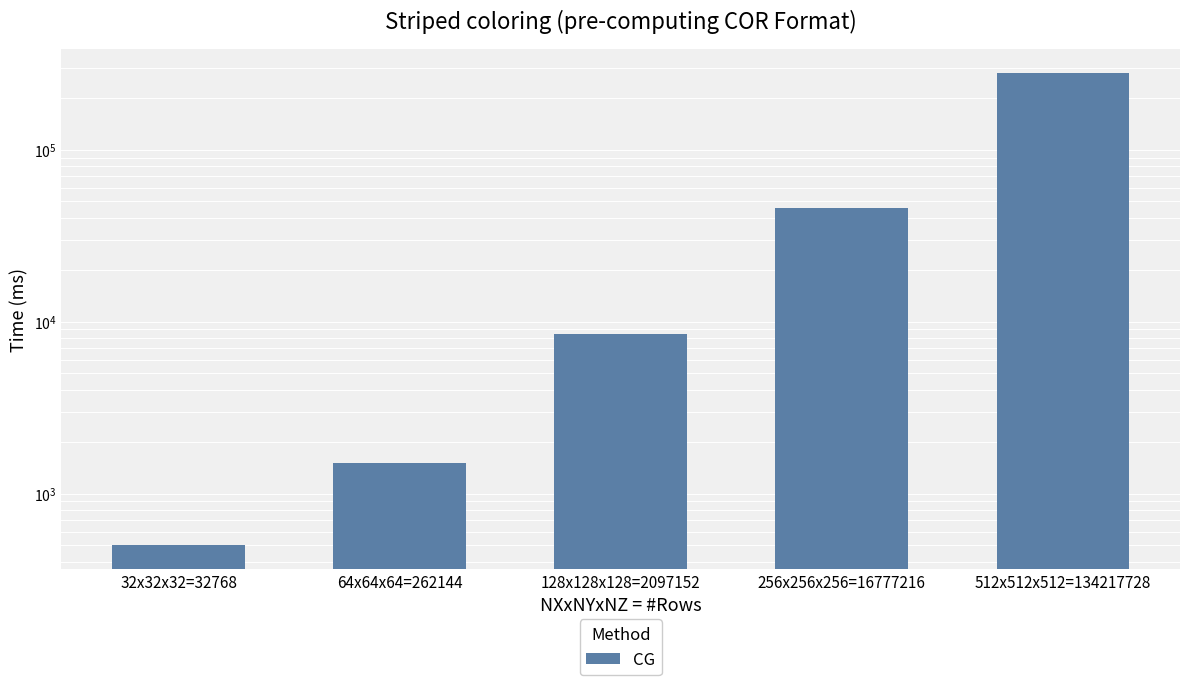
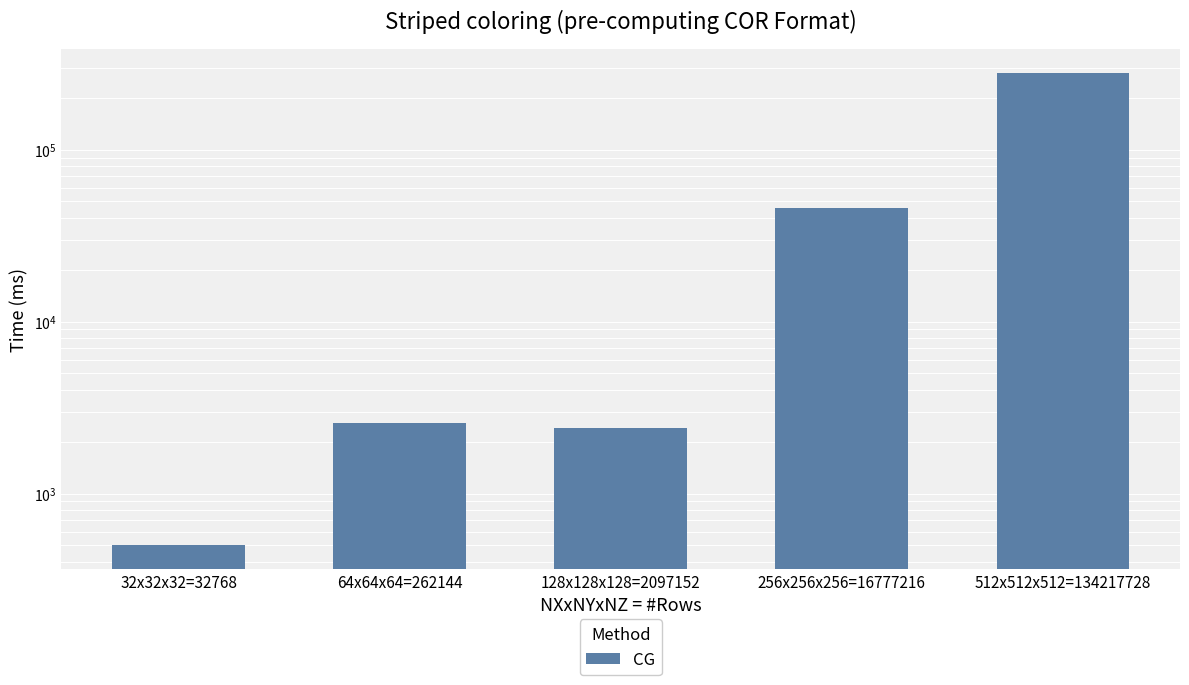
64x64x64=262144: 1500 -> 2600
128x128x128=2097152: 9000 -> 2400
